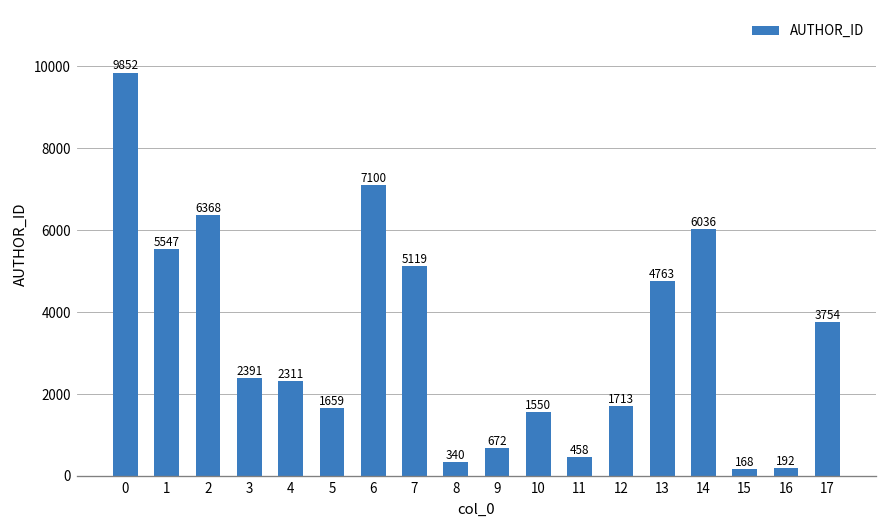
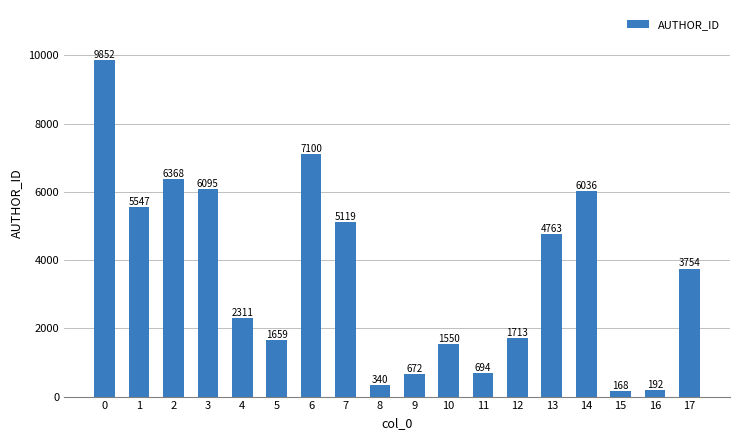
3: 2391 -> 6095
11: 458 -> 694
